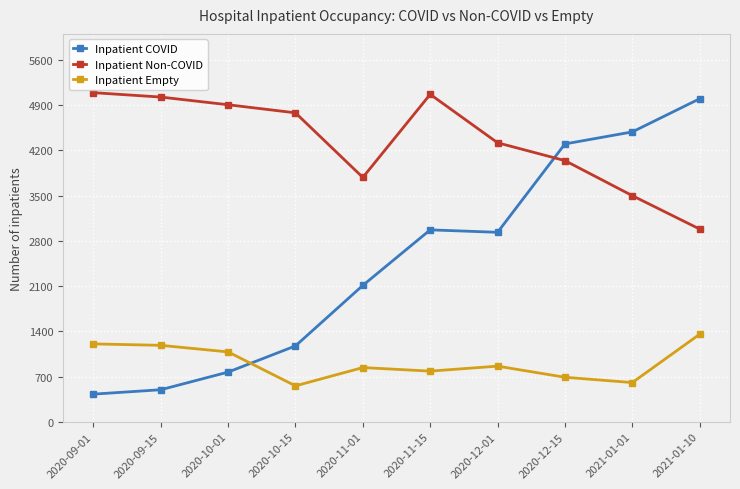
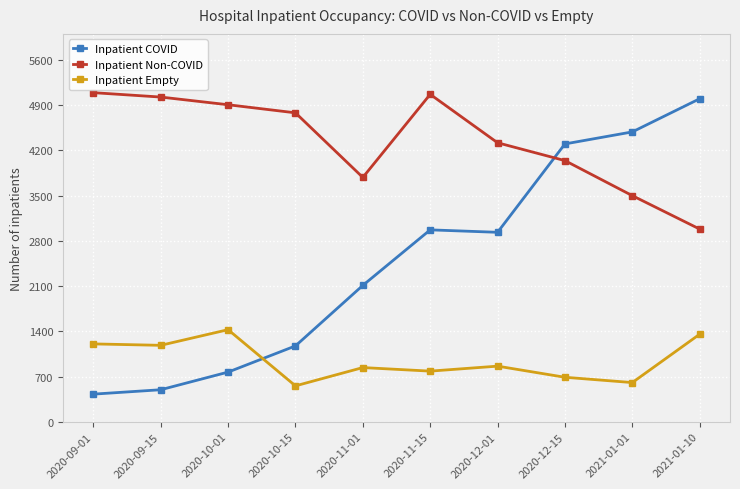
Inpatient Empty, 2020-10-01: 1100 -> 1400
